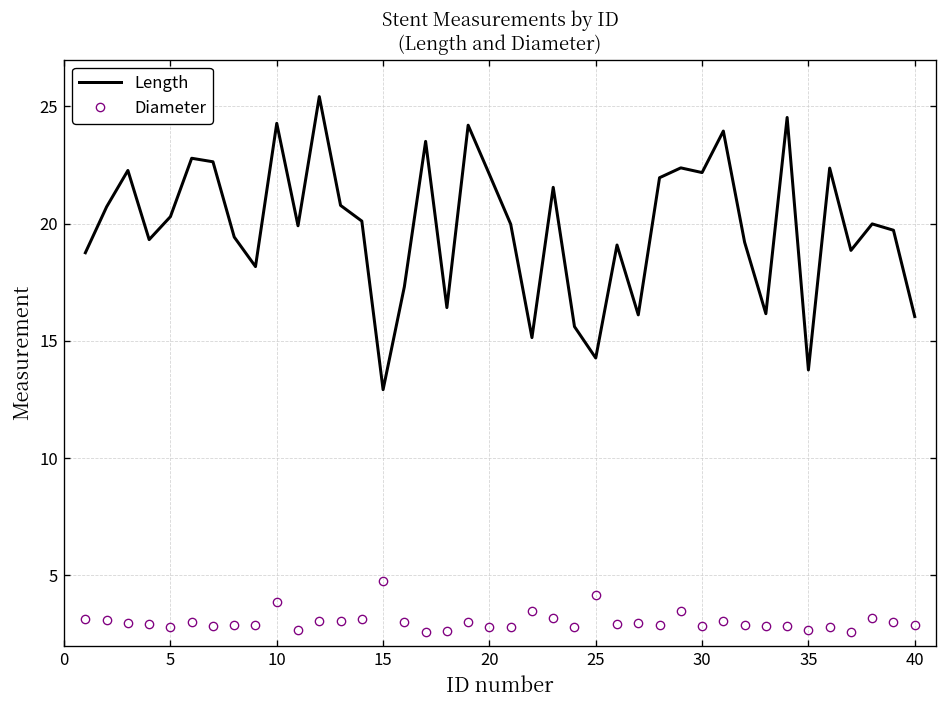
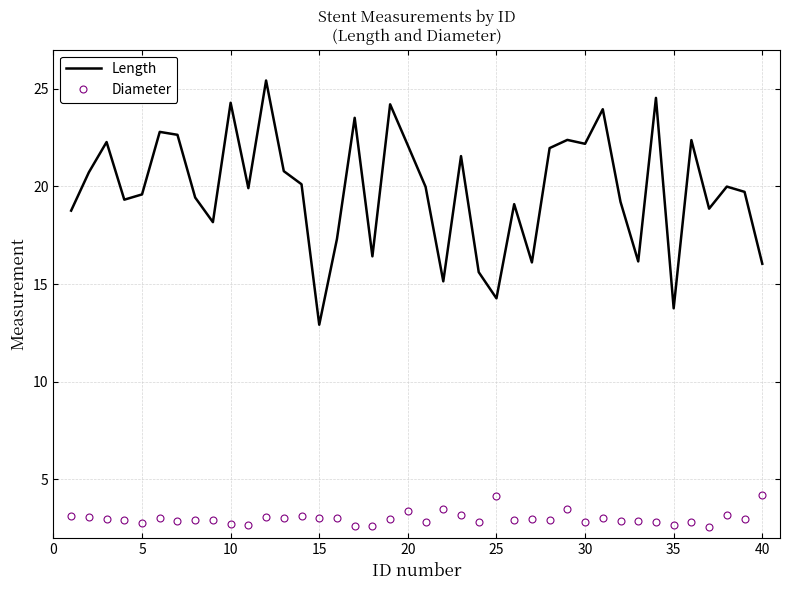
Length, 5: 20.3 -> 19.6
Diameter, 10: 3.9 -> 2.7
Diameter, 15: 4.8 -> 3.0
Diameter, 20: 2.8 -> 3.4
Diameter, 40: 2.9 -> 4.2
